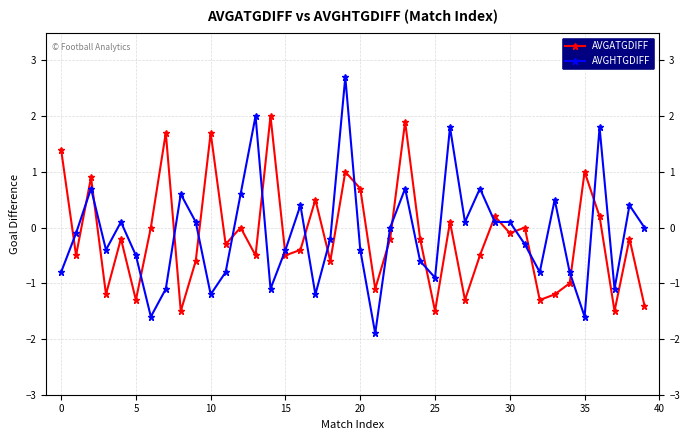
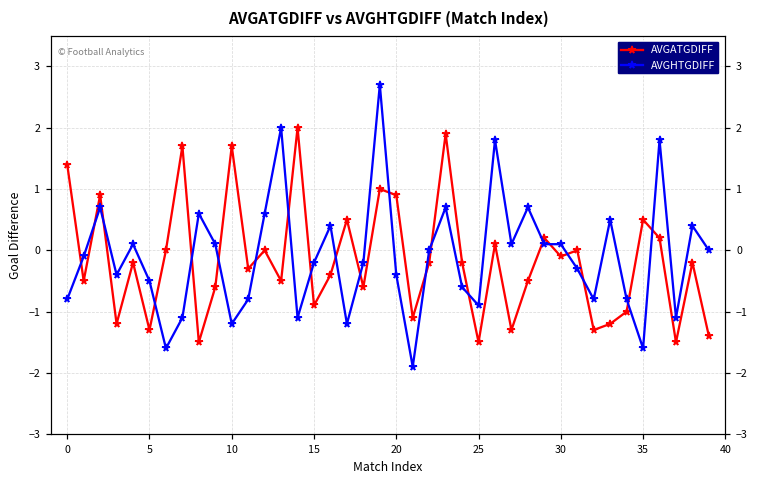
AVGATGDIFF, 15: -0.5 -> -0.9
AVGHTGDIFF, 15: -0.4 -> -0.2
AVGATGDIFF, 20: 0.7 -> 0.9
AVGATGDIFF, 35: 1.0 -> 0.5
